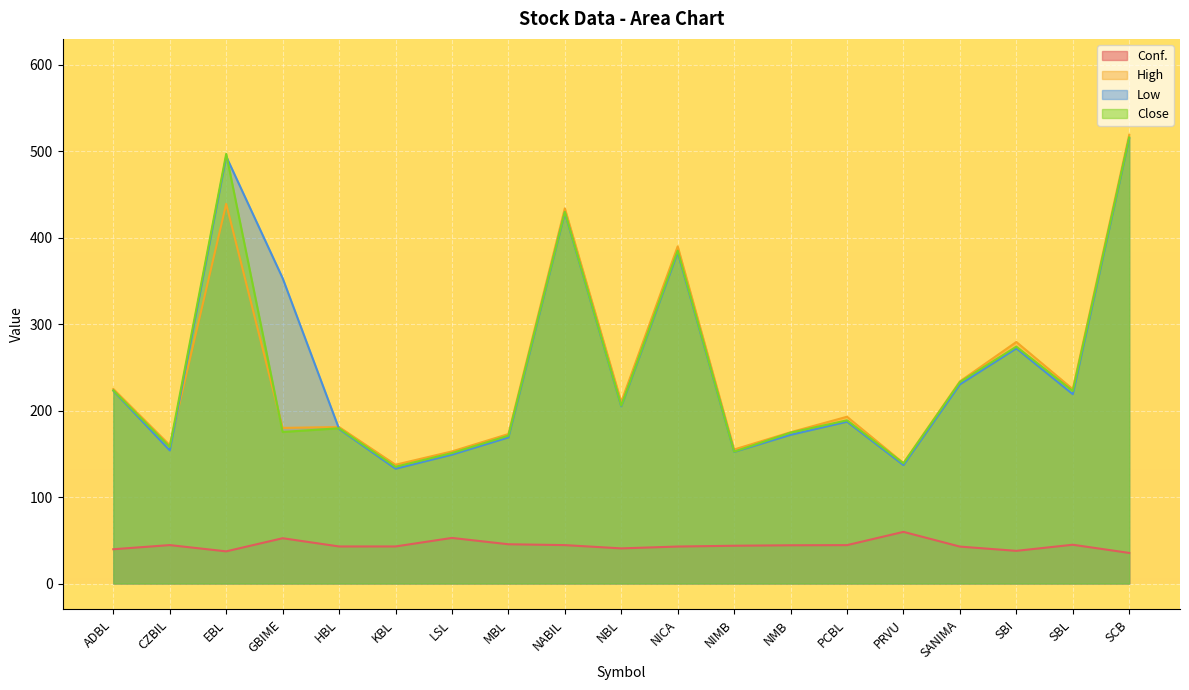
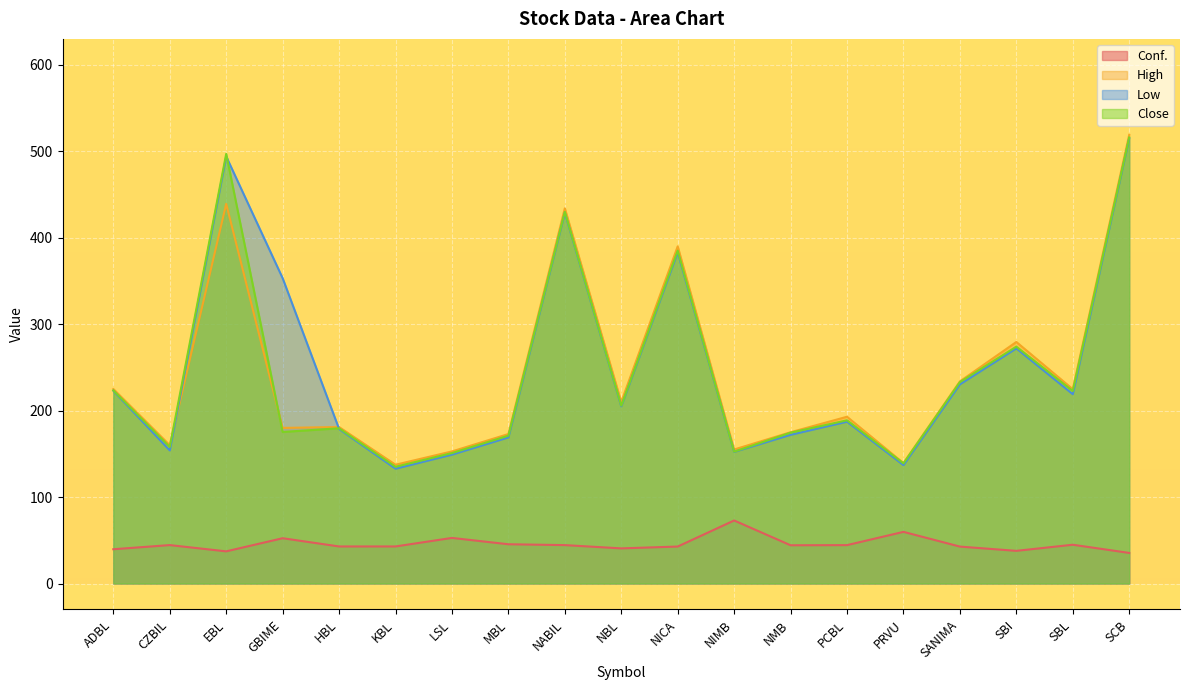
Conf., NIMB: 40 -> 70
